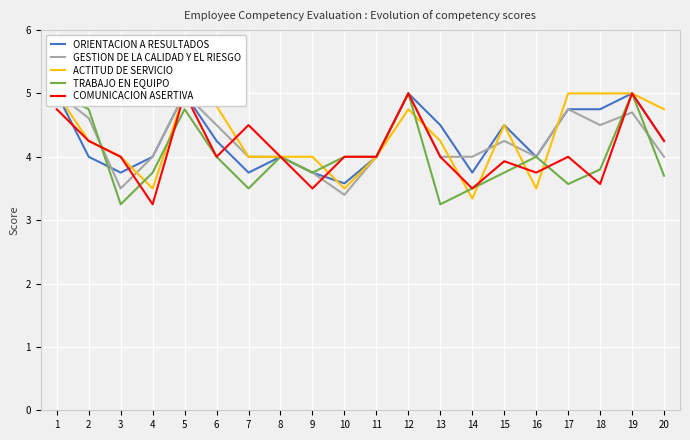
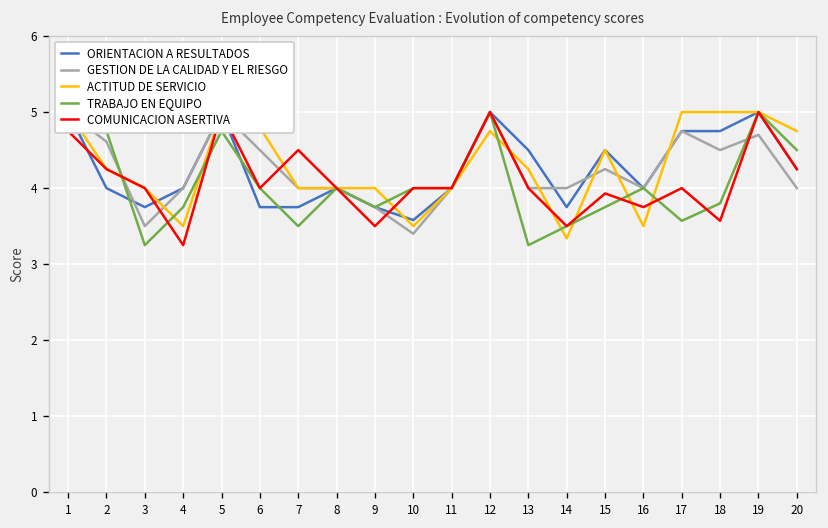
ORIENTACION A RESULTADOS, 6: 4.3 -> 3.8
TRABAJO EN EQUIPO, 20: 3.7 -> 4.5
